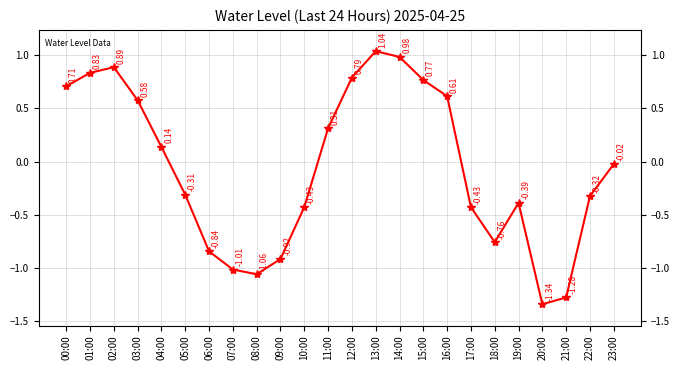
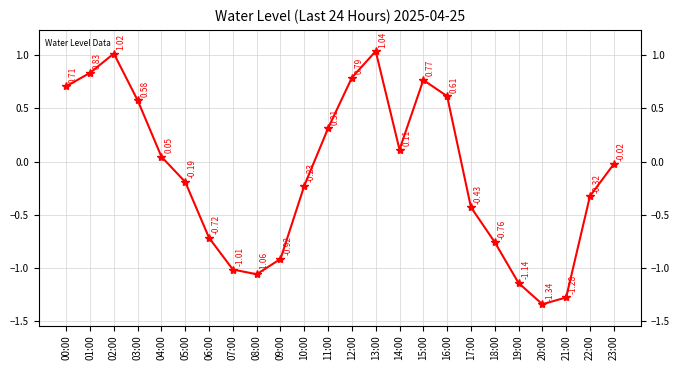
02:00: 0.89 -> 1.02
04:00: 0.14 -> 0.05
05:00: -0.31 -> -0.19
06:00: -0.84 -> -0.72
10:00: -0.43 -> -0.23
14:00: 0.98 -> 0.11
19:00: -0.39 -> -1.14
